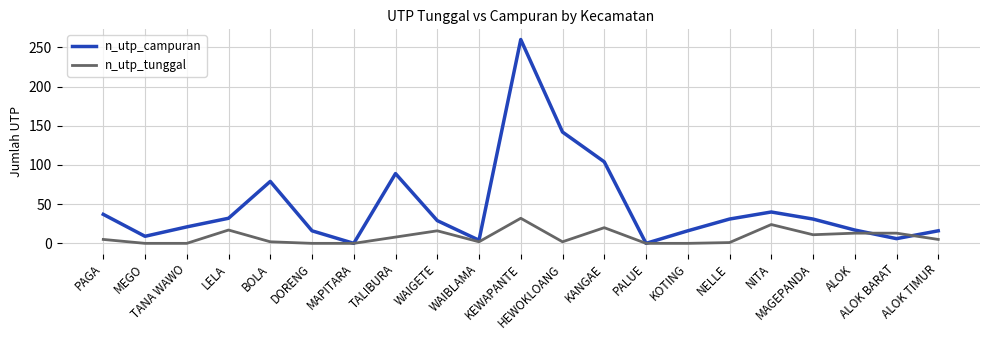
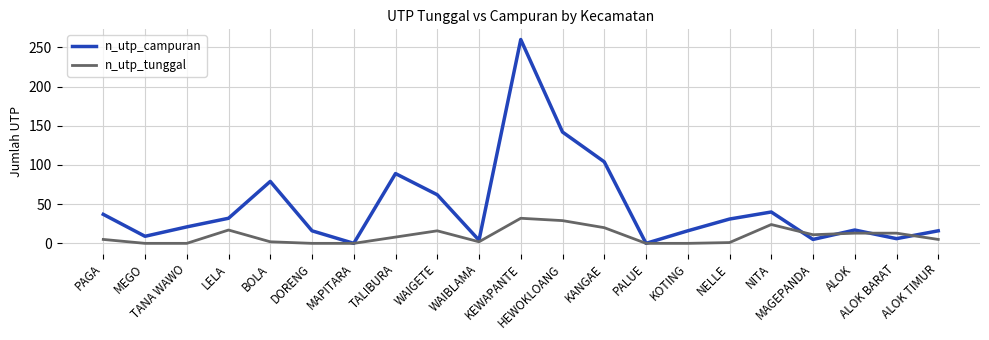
n_utp_campuran, WAIGETE: 30 -> 60
n_utp_tunggal, HEWOKLOANG: 0 -> 30
n_utp_campuran, MAGEPANDA: 30 -> 10
